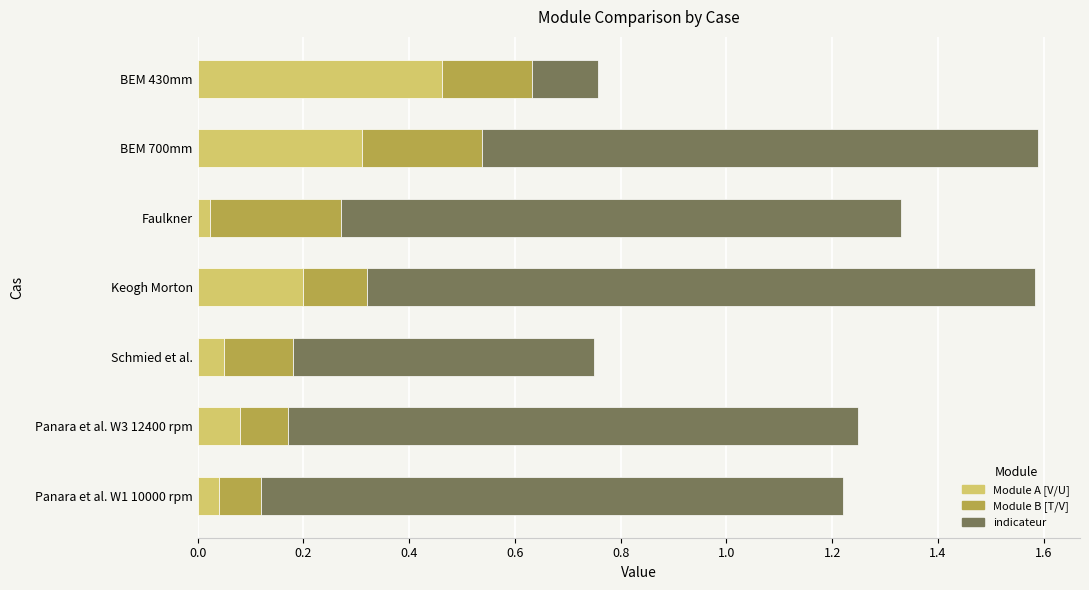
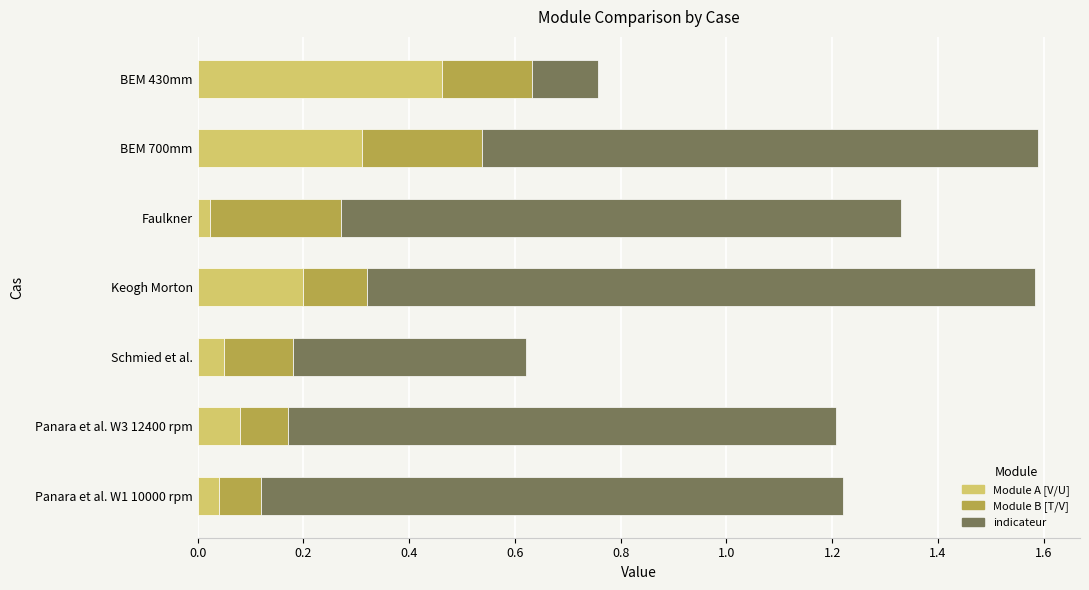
indicateur, Schmied et al.: 0.57 -> 0.44
indicateur, Panara et al. W3 12400 rpm: 1.08 -> 1.04
